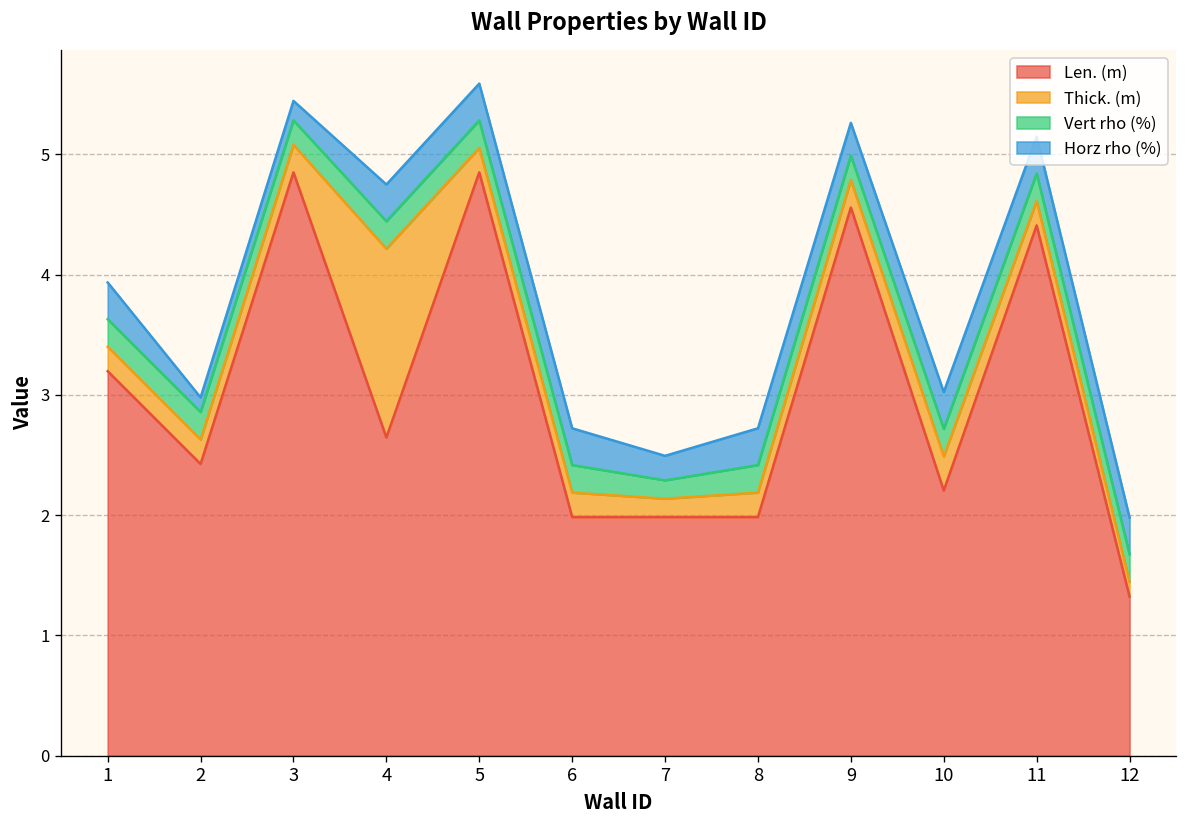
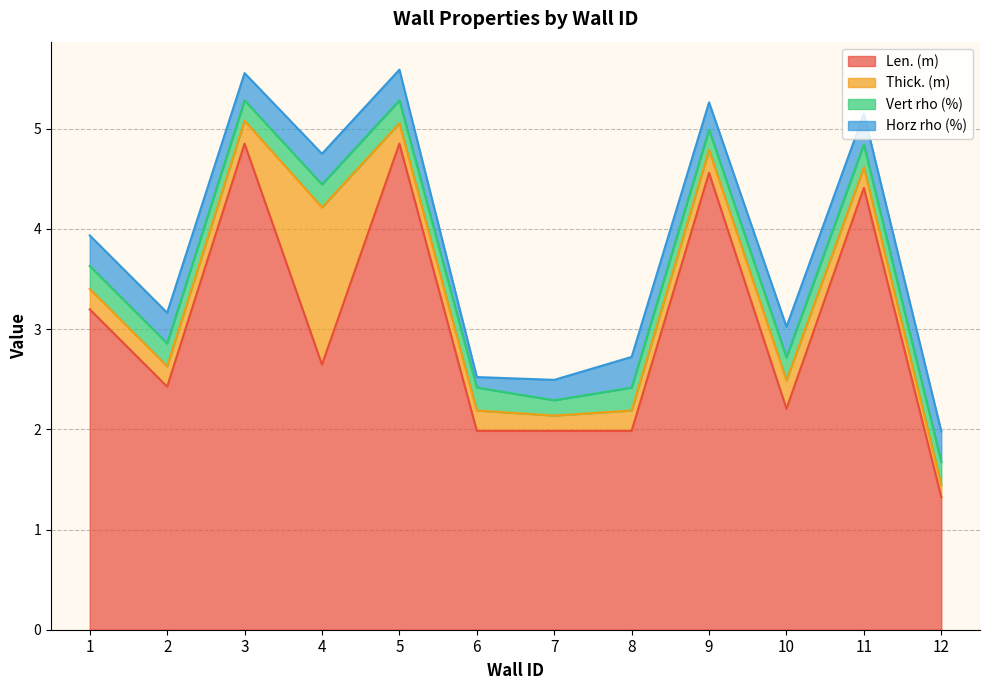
Horz rho (%), 2: 0.12 -> 0.31
Horz rho (%), 3: 0.16 -> 0.27
Horz rho (%), 6: 0.31 -> 0.10
